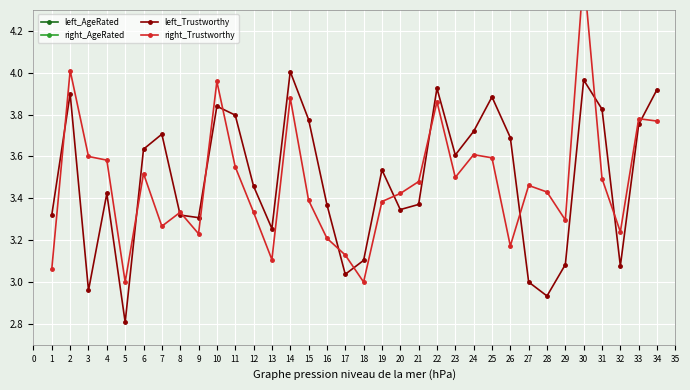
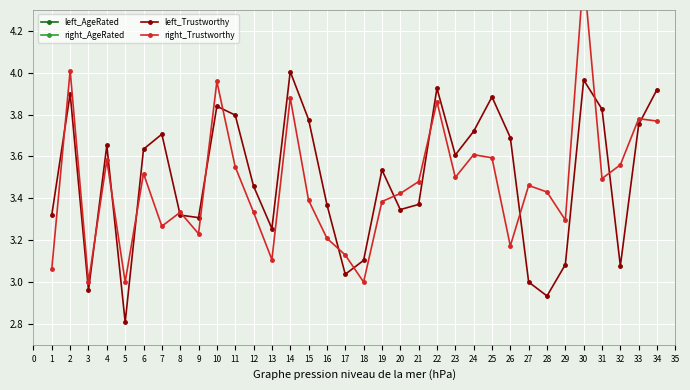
right_Trustworthy, 3: 3.6 -> 3.0
left_Trustworthy, 4: 3.42 -> 3.65
right_Trustworthy, 32: 3.24 -> 3.56
